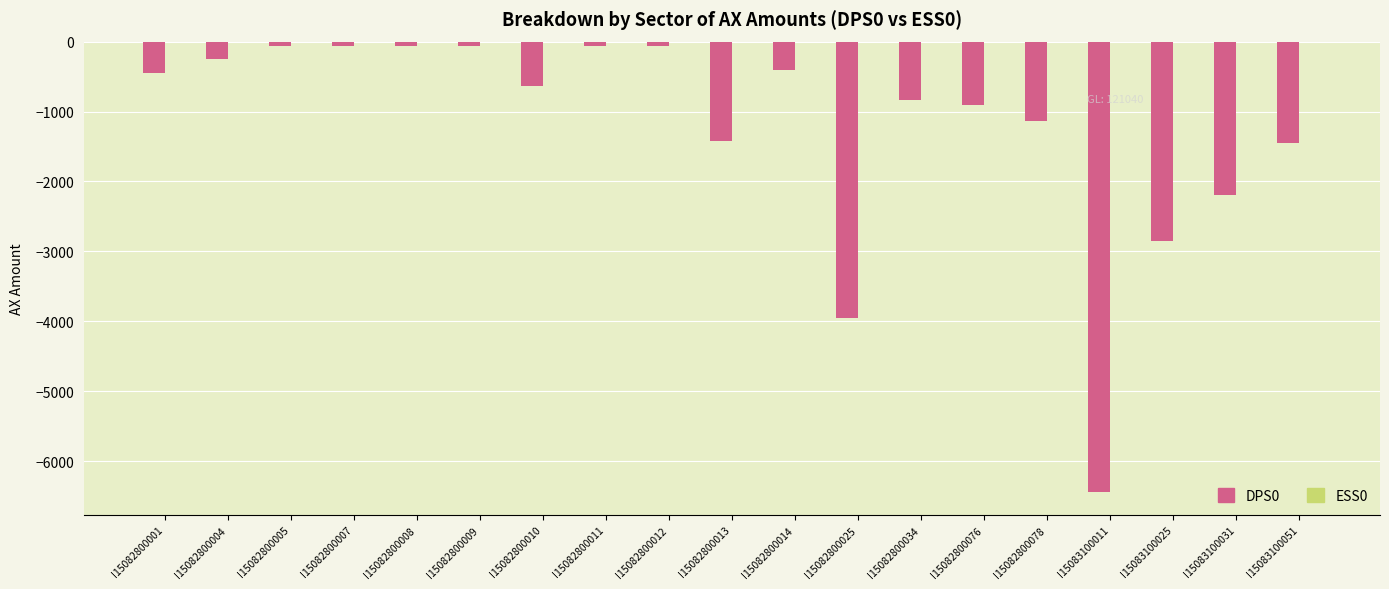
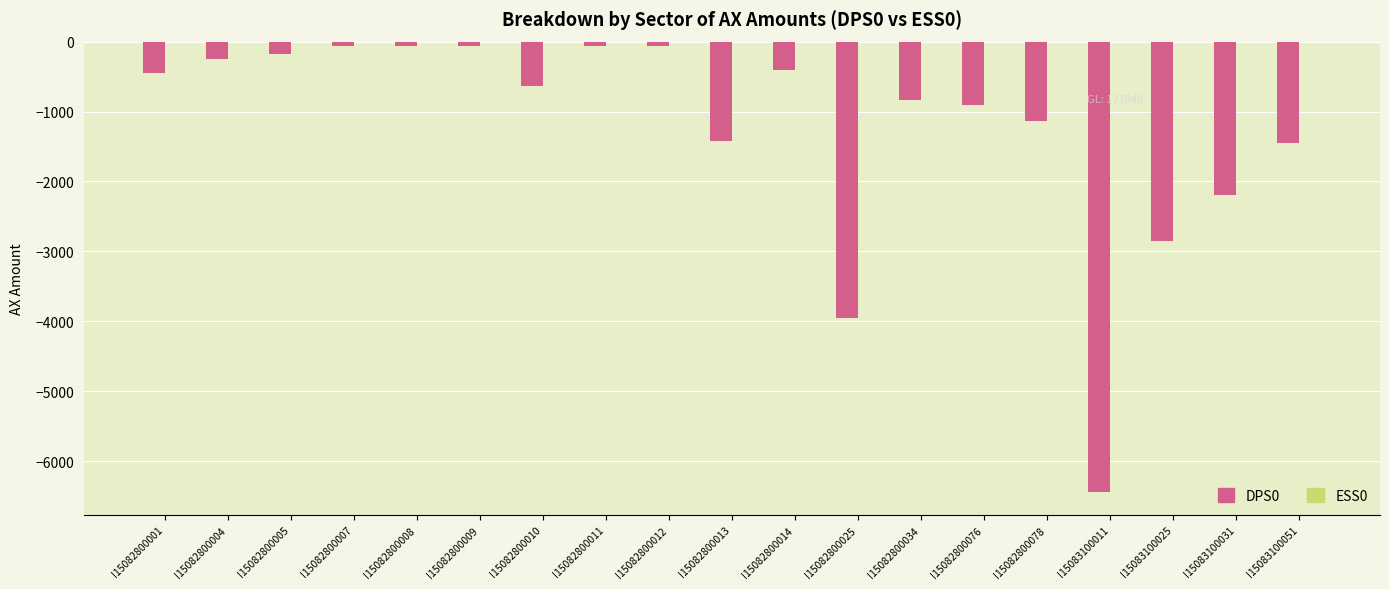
DPS0, I15082800005: -100 -> -200
